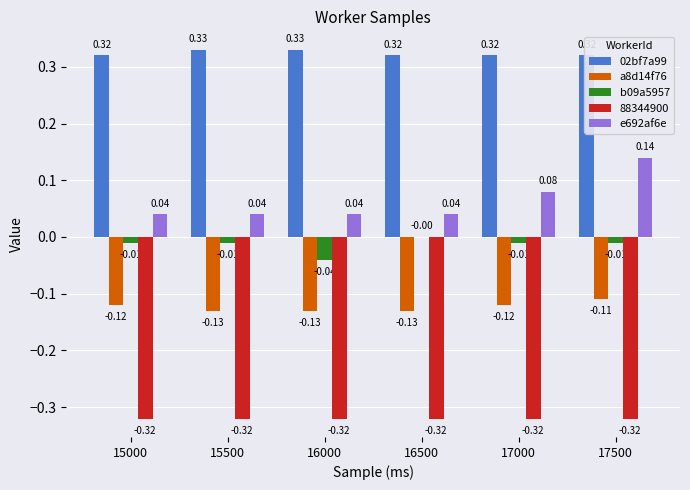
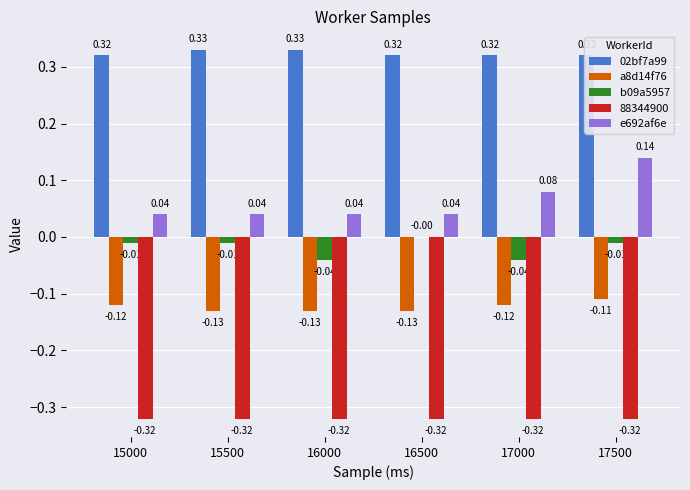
b09a5957, 17000: -0.01 -> -0.04
